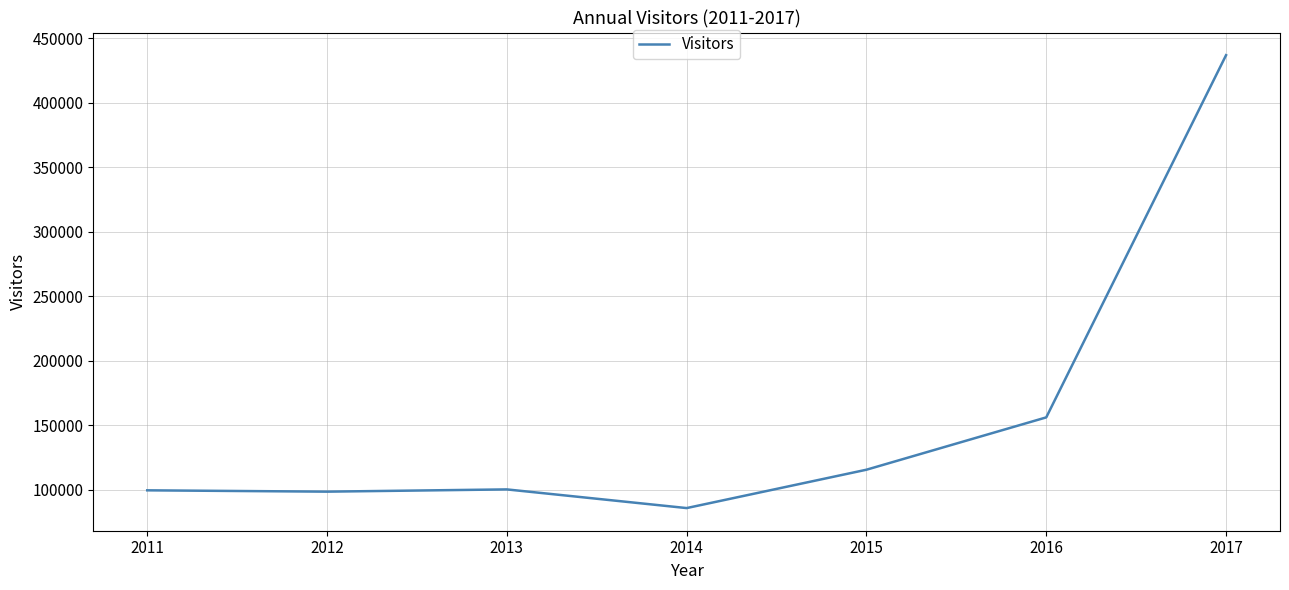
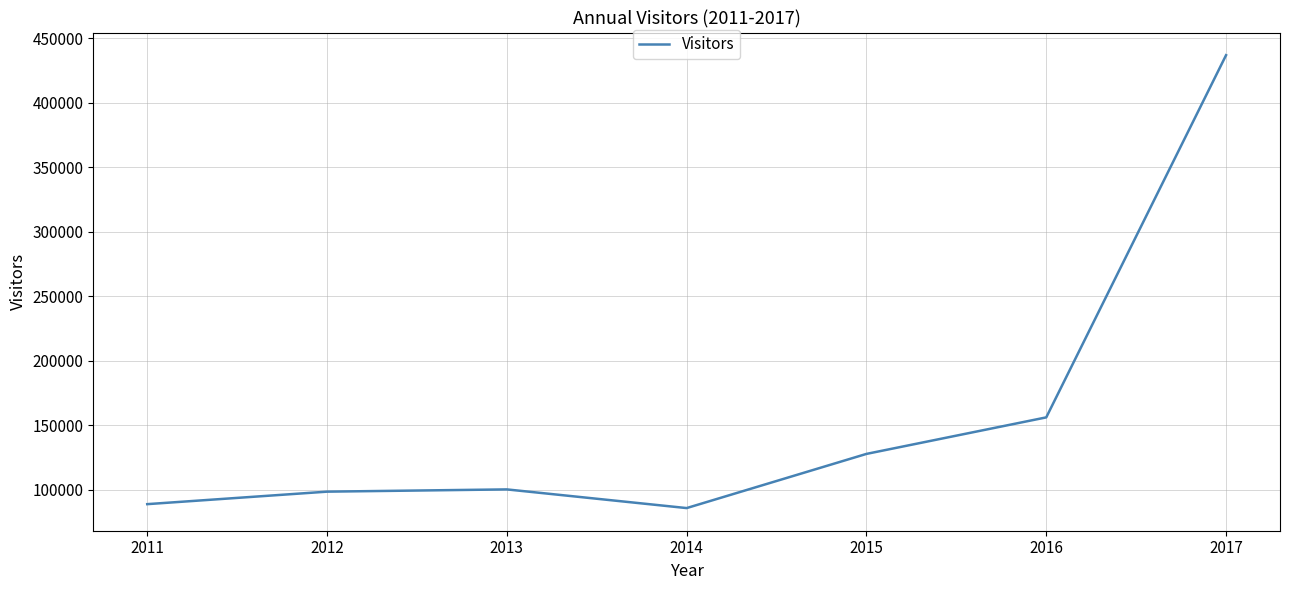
2011: 99000 -> 89000
2015: 115000 -> 128000
